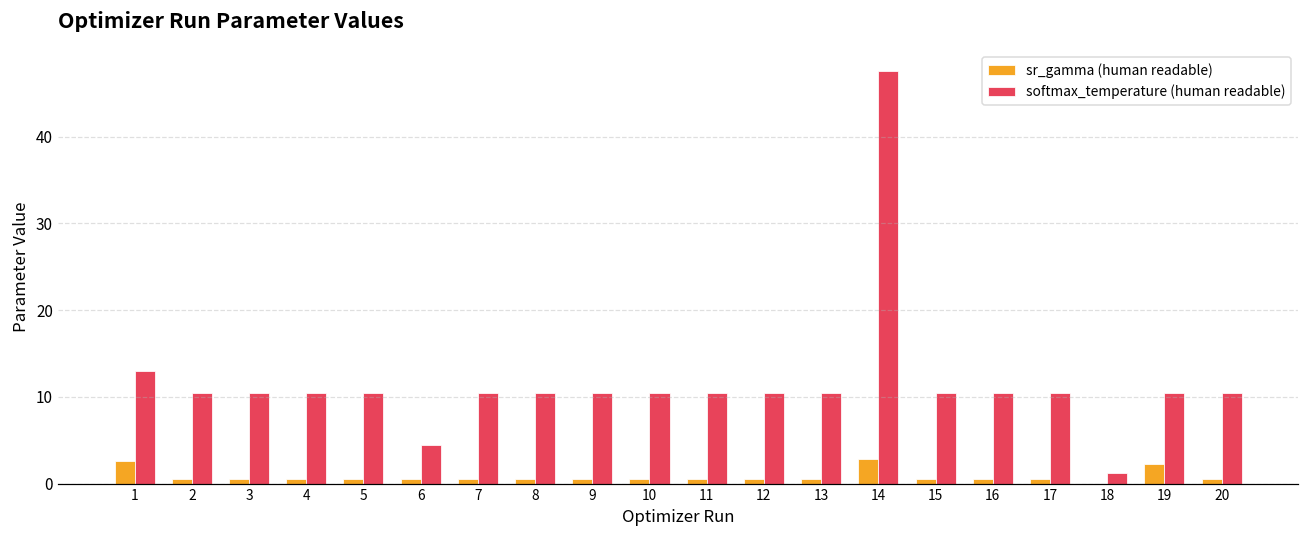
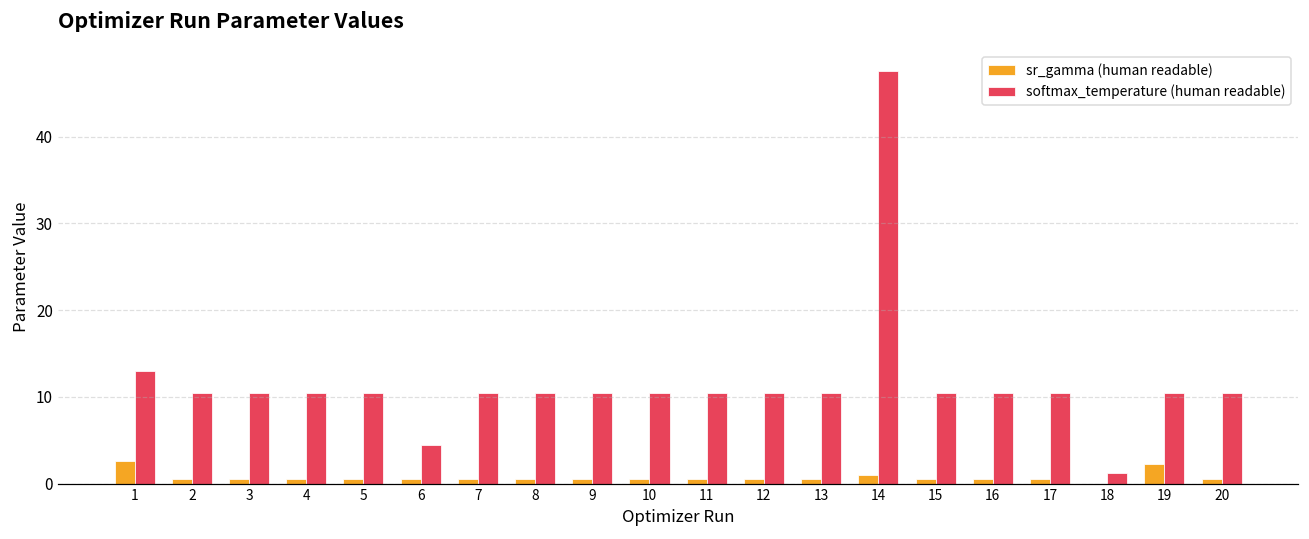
sr_gamma (human readable), 14: 3 -> 1
